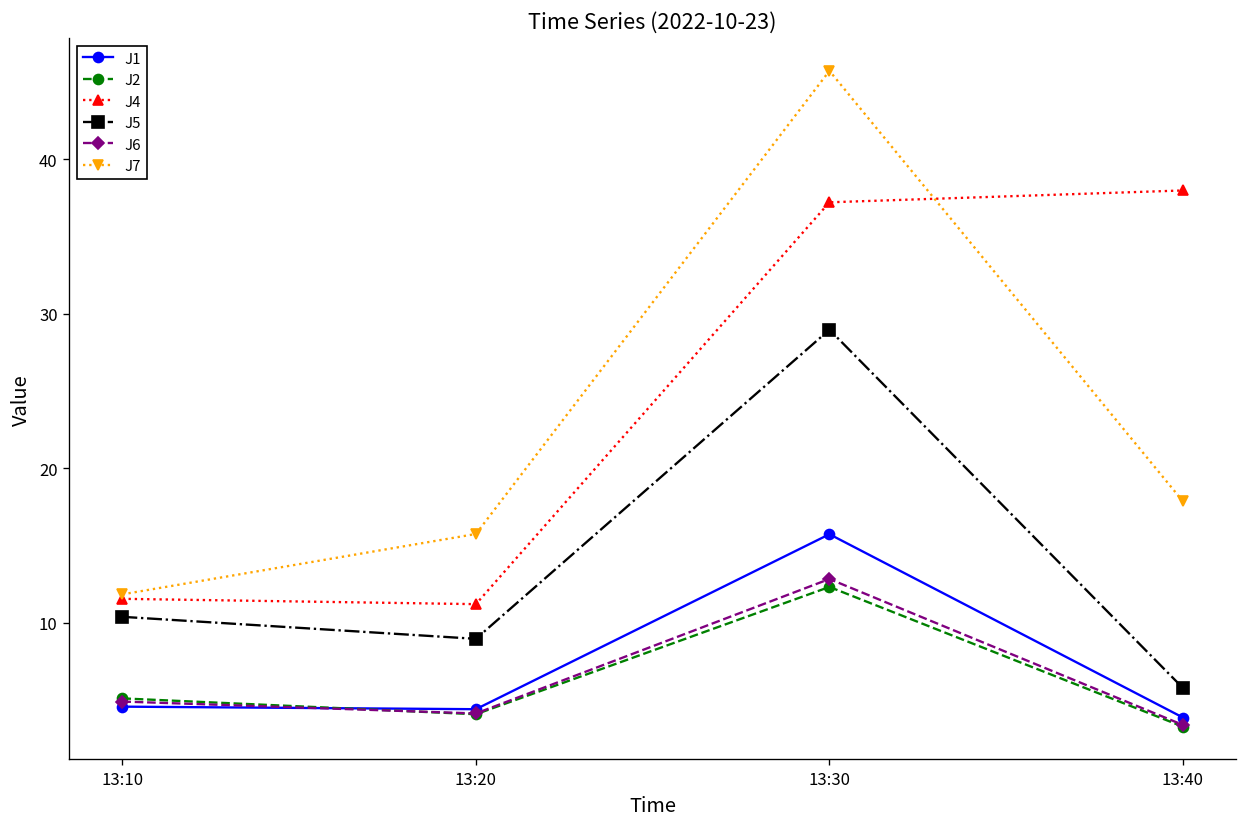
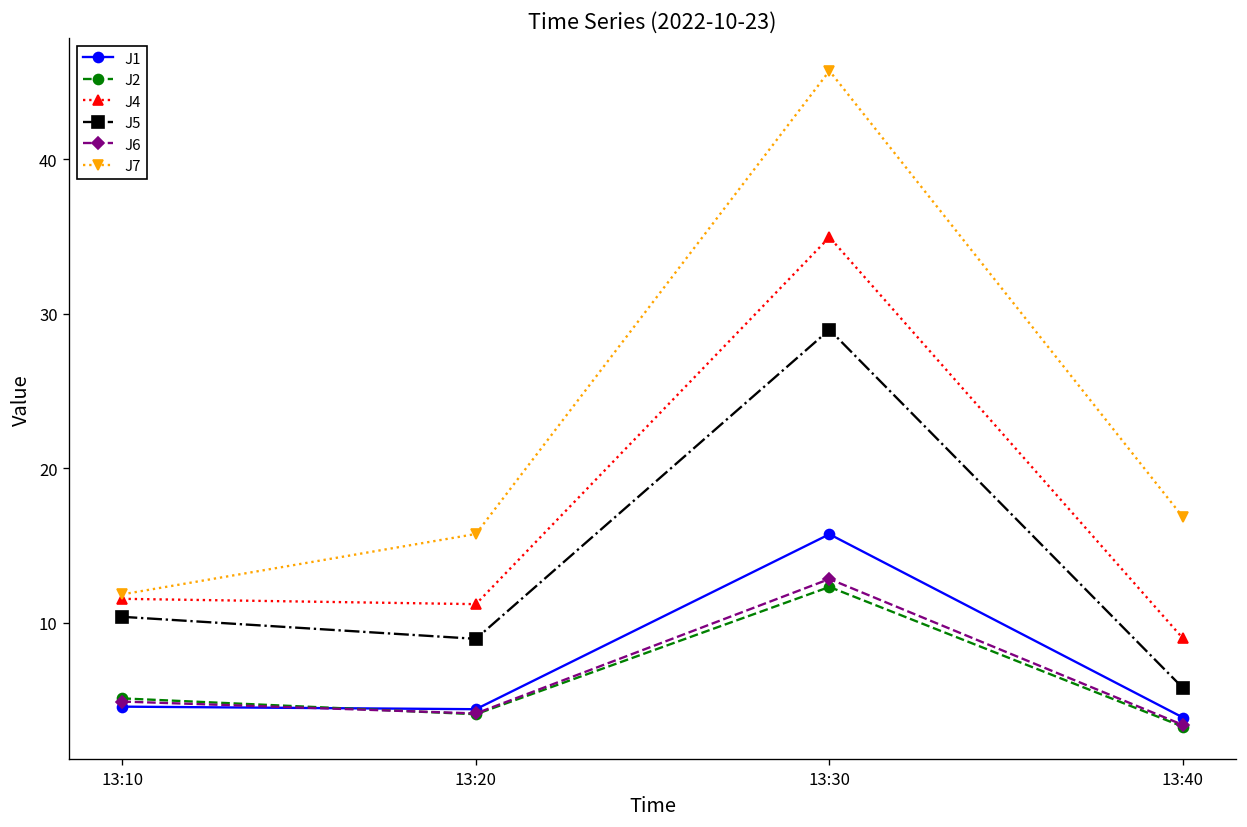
J4, 13:30: 37.2 -> 35.0
J4, 13:40: 38.0 -> 9.0
J7, 13:40: 17.9 -> 16.8
